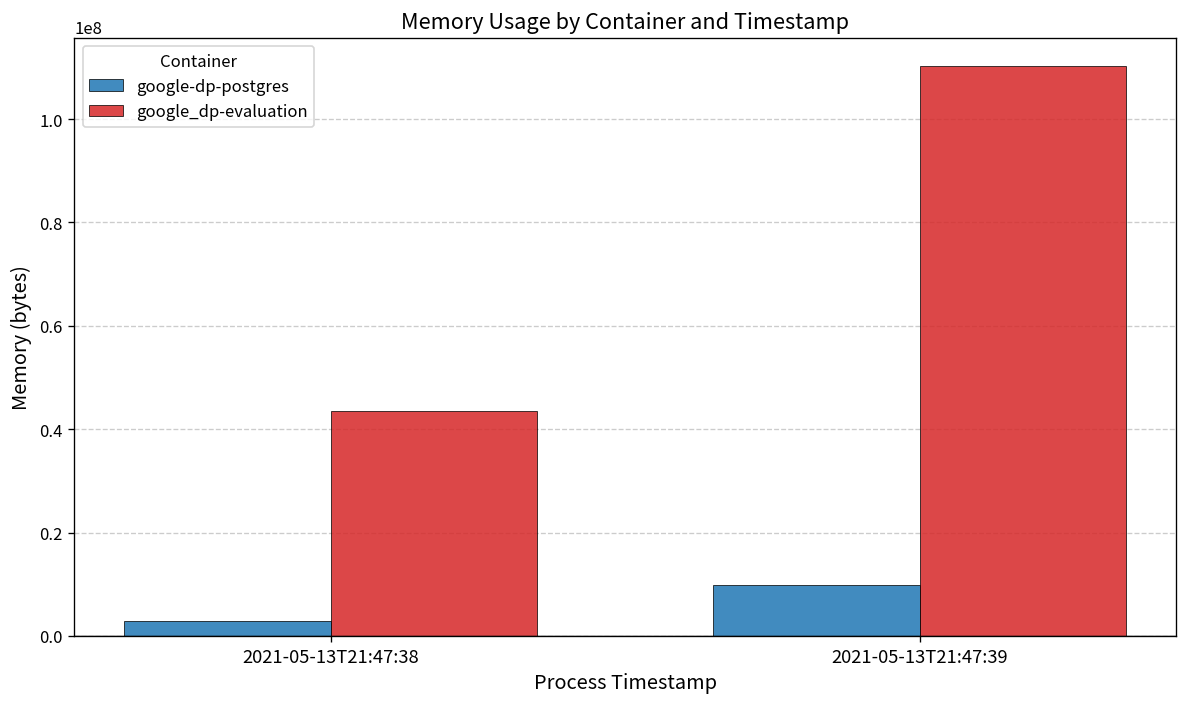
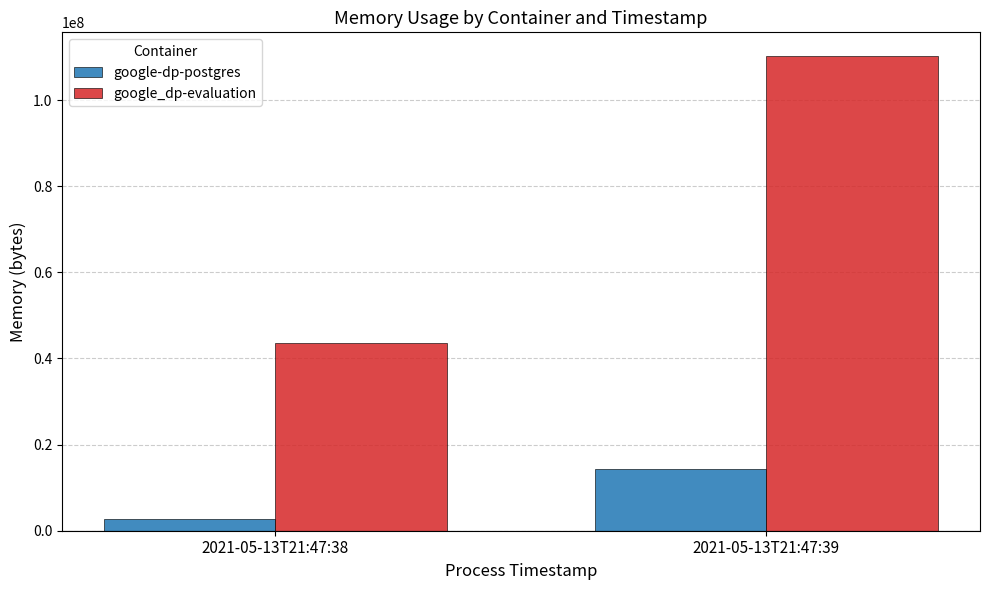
google-dp-postgres, 2021-05-13T21:47:39: 10000000 -> 14000000
